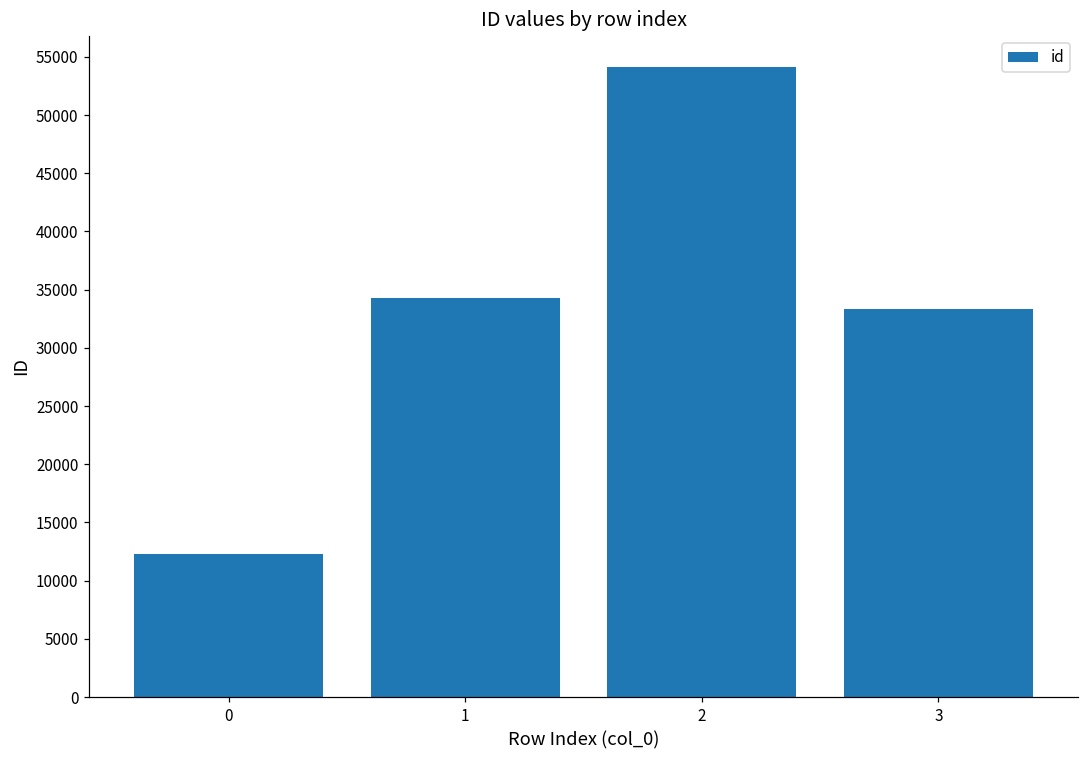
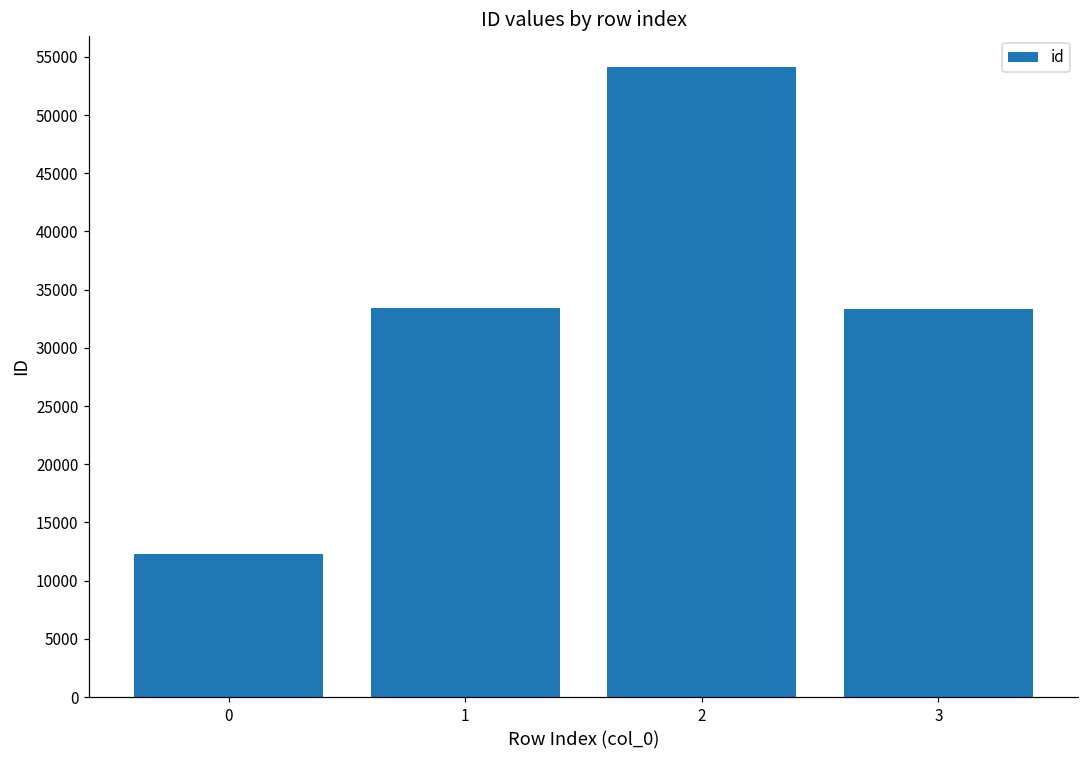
1: 34200 -> 33400
